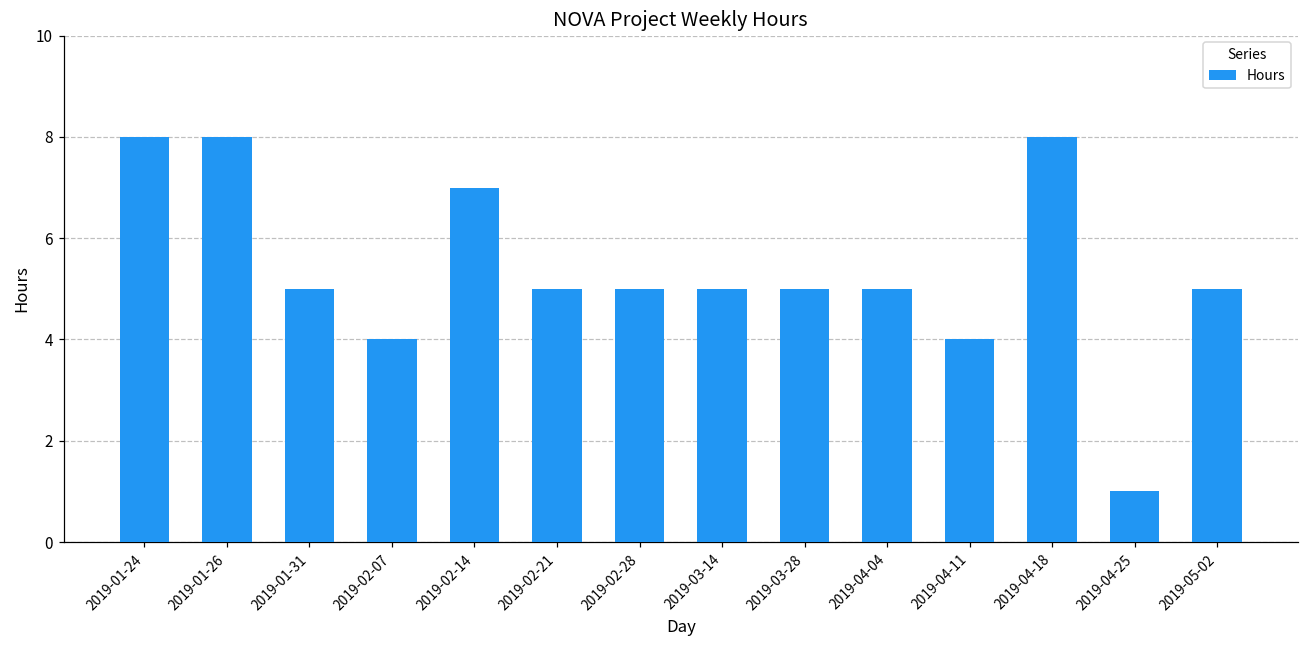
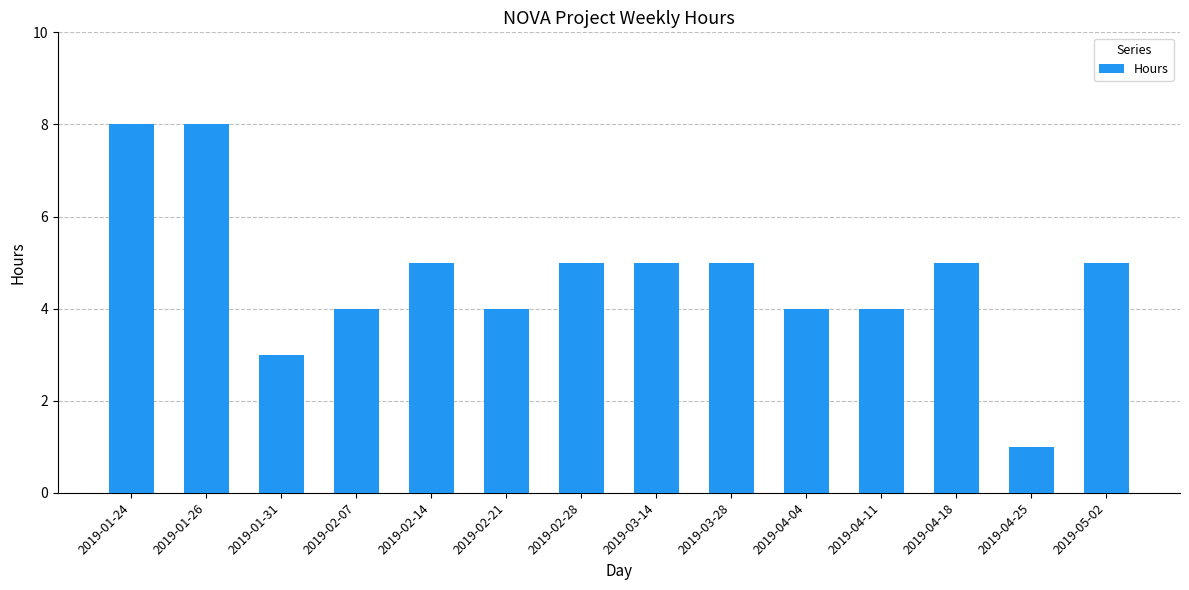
2019-01-31: 5 -> 3
2019-02-14: 7 -> 5
2019-02-21: 5 -> 4
2019-04-04: 5 -> 4
2019-04-18: 8 -> 5
